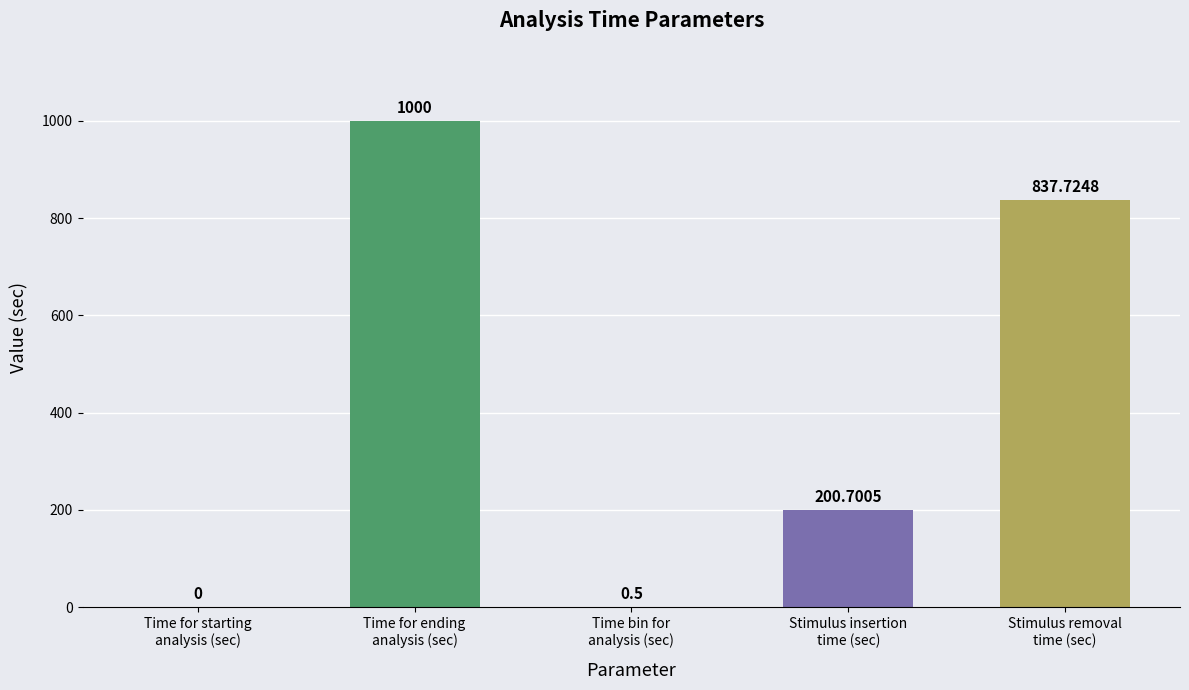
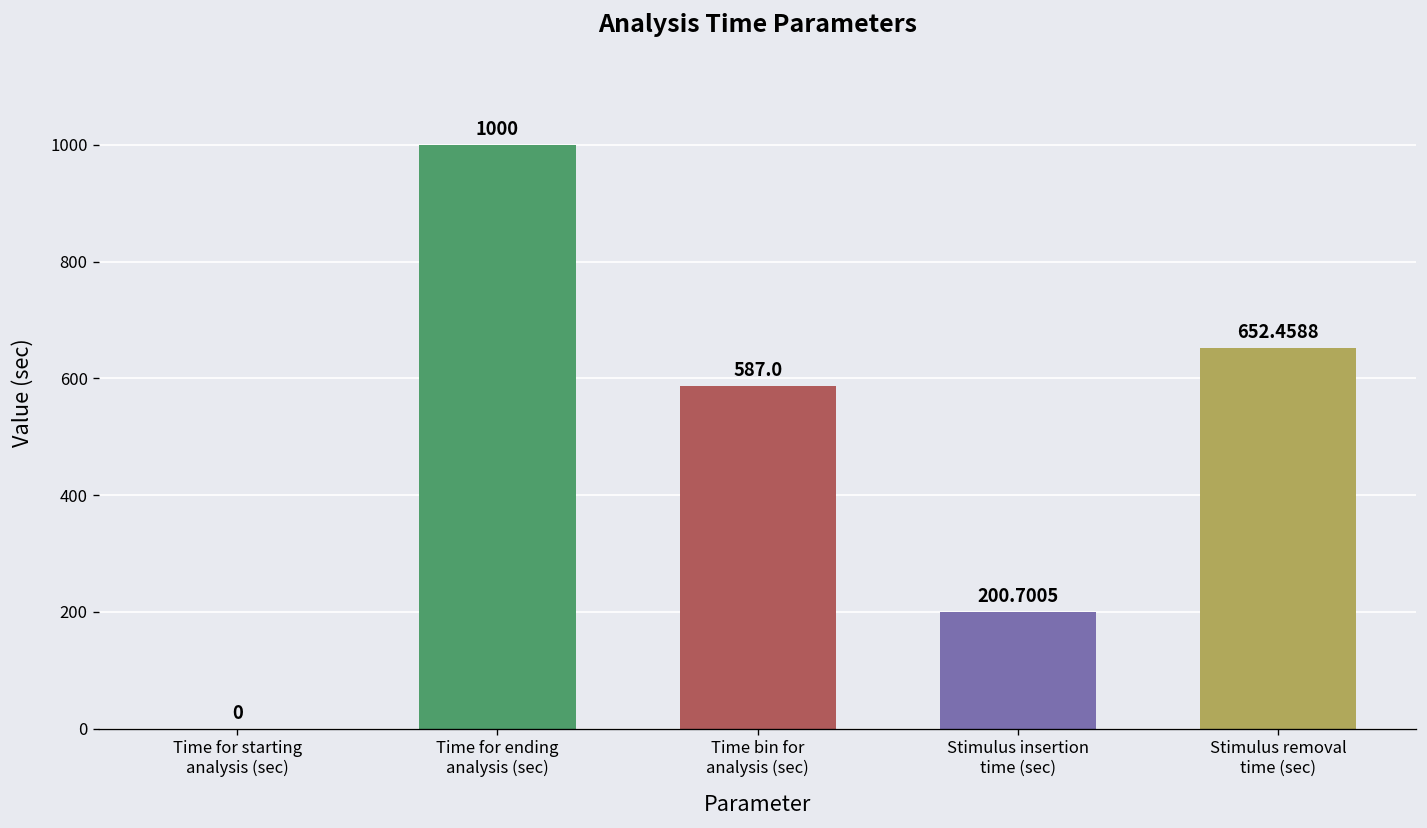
Time bin for analysis (sec): 0.5 -> 587.0
Stimulus removal time (sec): 837.7248 -> 652.4588
